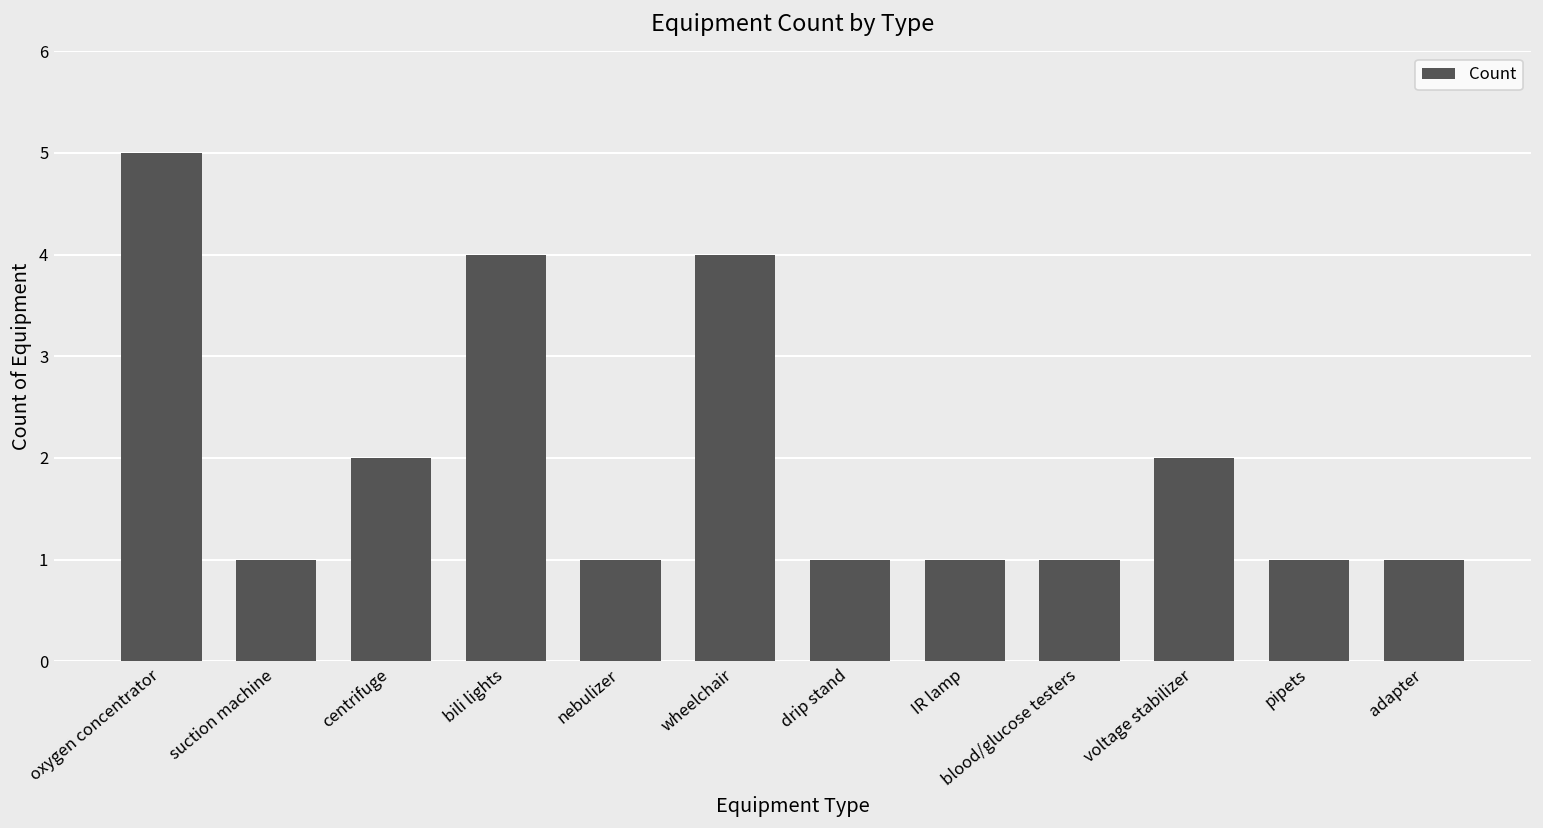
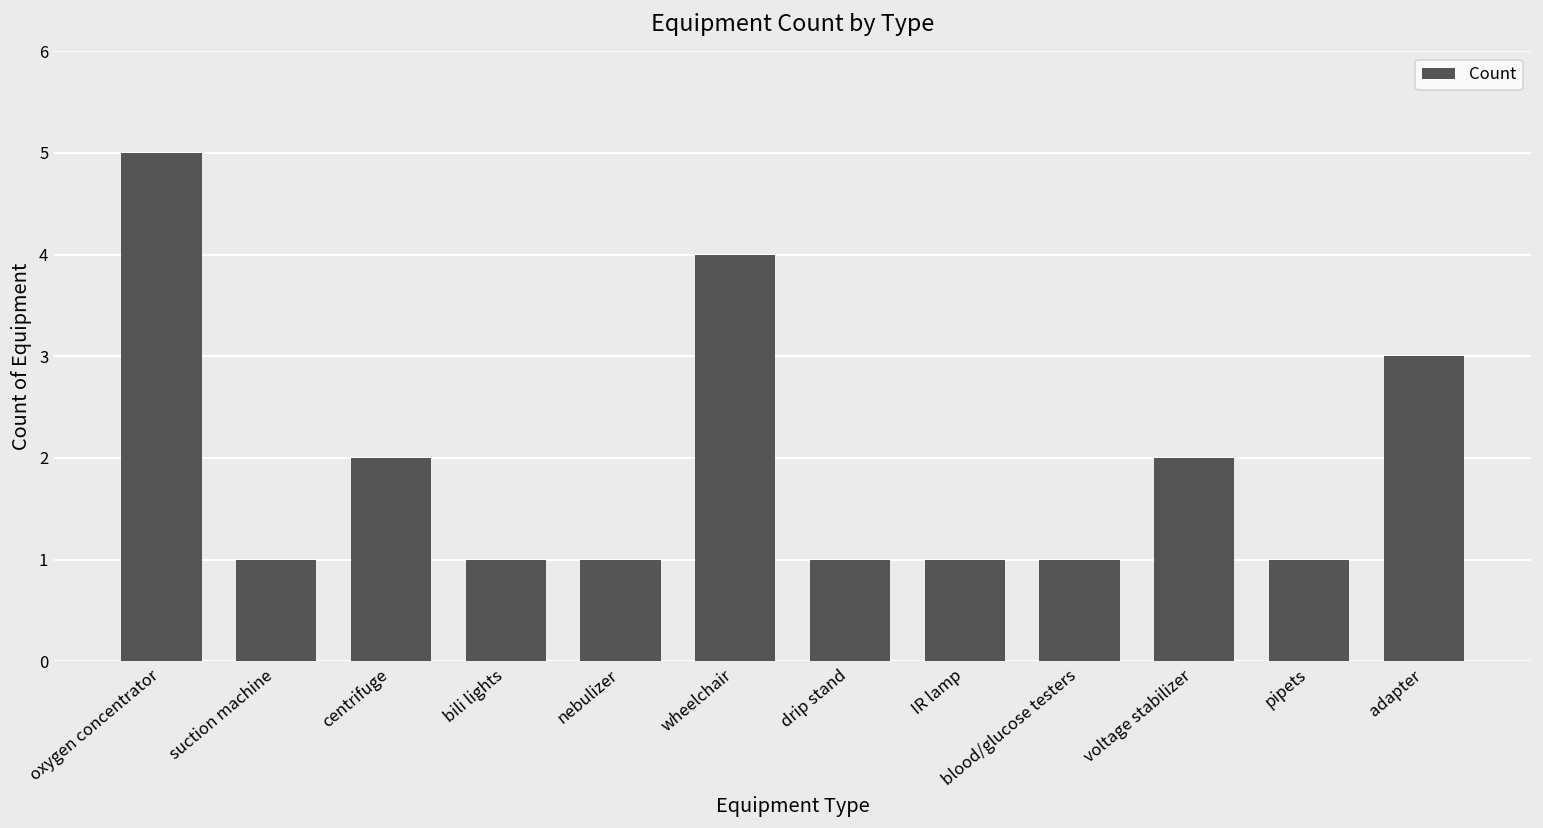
bili lights: 4 -> 1
adapter: 1 -> 3
